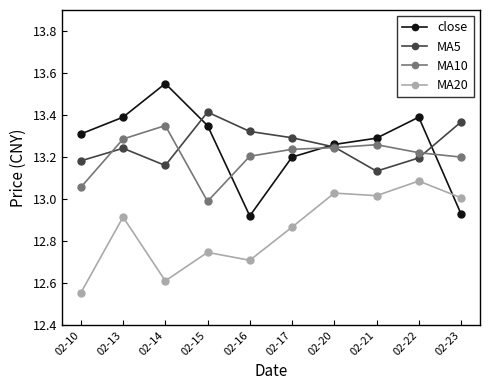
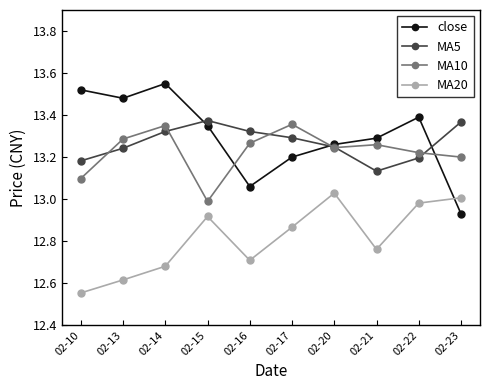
close, 02-10: 13.31 -> 13.52
MA10, 02-10: 13.06 -> 13.10
close, 02-13: 13.39 -> 13.48
MA20, 02-13: 12.91 -> 12.62
MA5, 02-14: 13.16 -> 13.32
MA20, 02-14: 12.61 -> 12.68
MA5, 02-15: 13.41 -> 13.37
MA20, 02-15: 12.75 -> 12.92
close, 02-16: 12.92 -> 13.06
MA10, 02-16: 13.20 -> 13.27
MA10, 02-17: 13.24 -> 13.36
MA20, 02-21: 13.02 -> 12.76
MA20, 02-22: 13.09 -> 12.98
